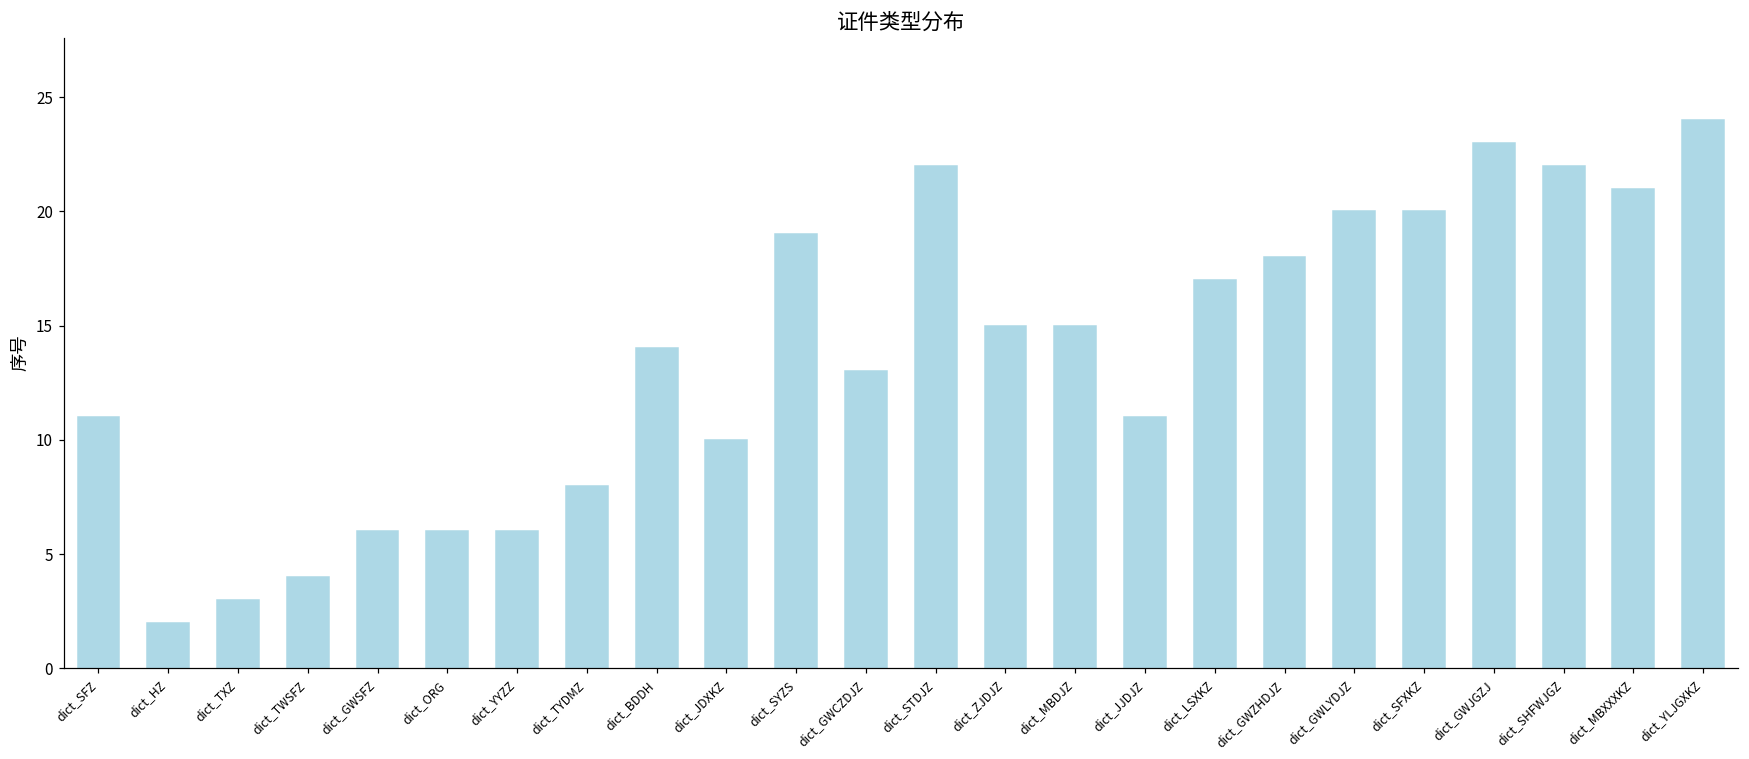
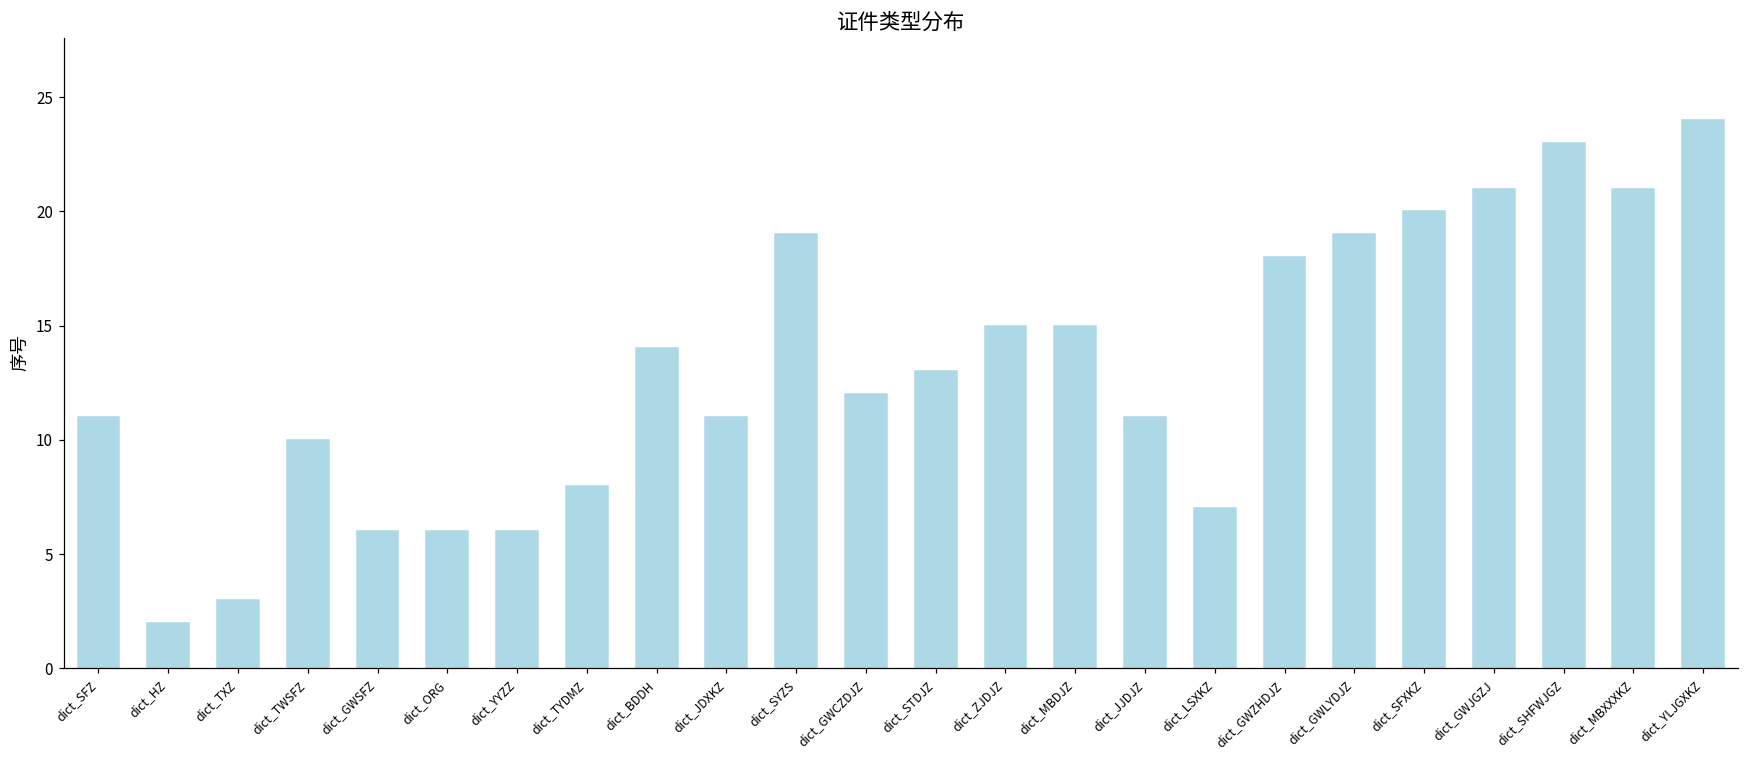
dict_TWSFZ: 4 -> 10
dict_JDXKZ: 10 -> 11
dict_GWCZDJZ: 13 -> 12
dict_STDJZ: 22 -> 13
dict_LSXKZ: 17 -> 7
dict_GWLYDJZ: 20 -> 19
dict_GWJGZJ: 23 -> 21
dict_SHFWJGZ: 22 -> 23
